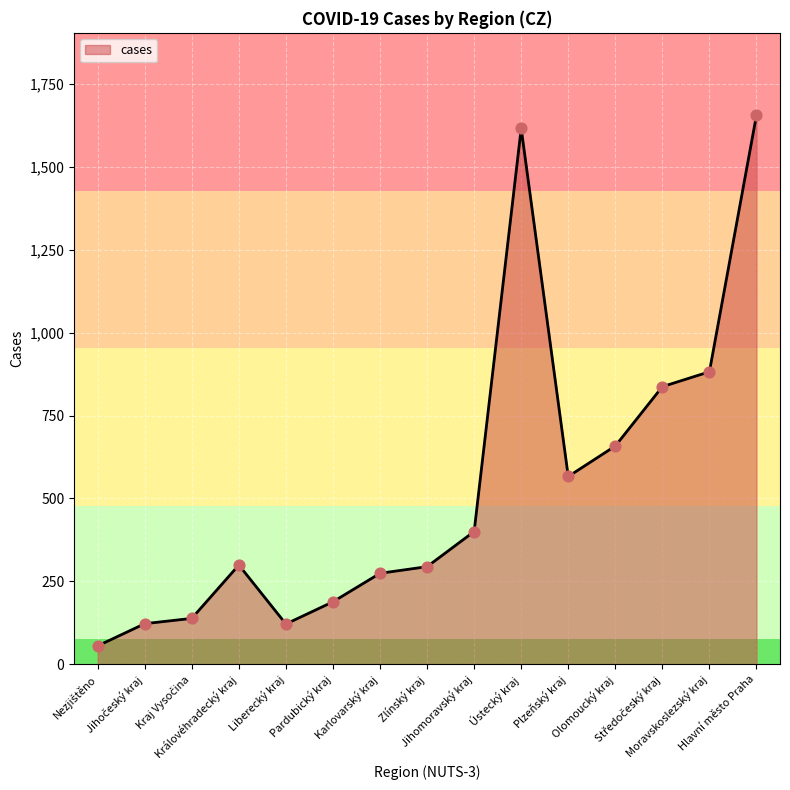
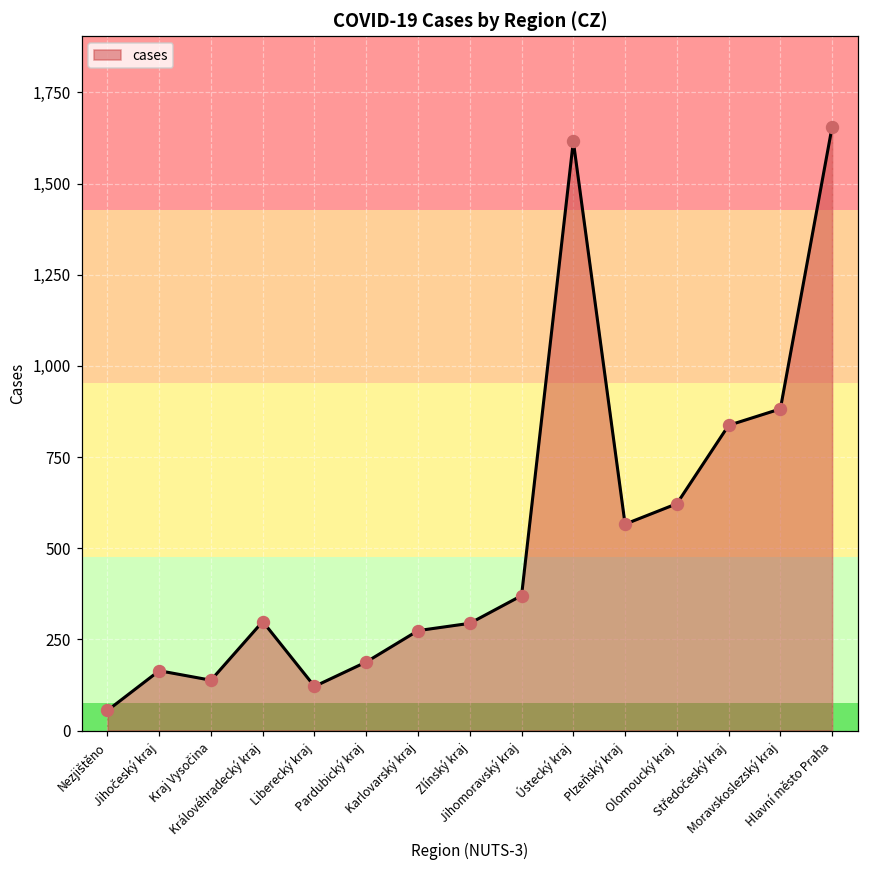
Jihočeský kraj: 120 -> 160
Jihomoravský kraj: 400 -> 370
Olomoucký kraj: 660 -> 620
